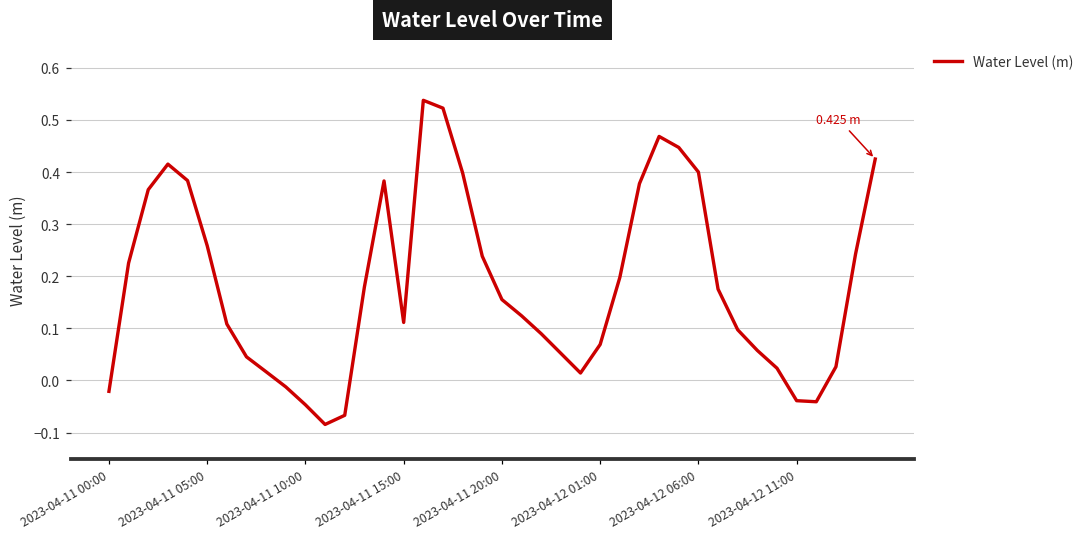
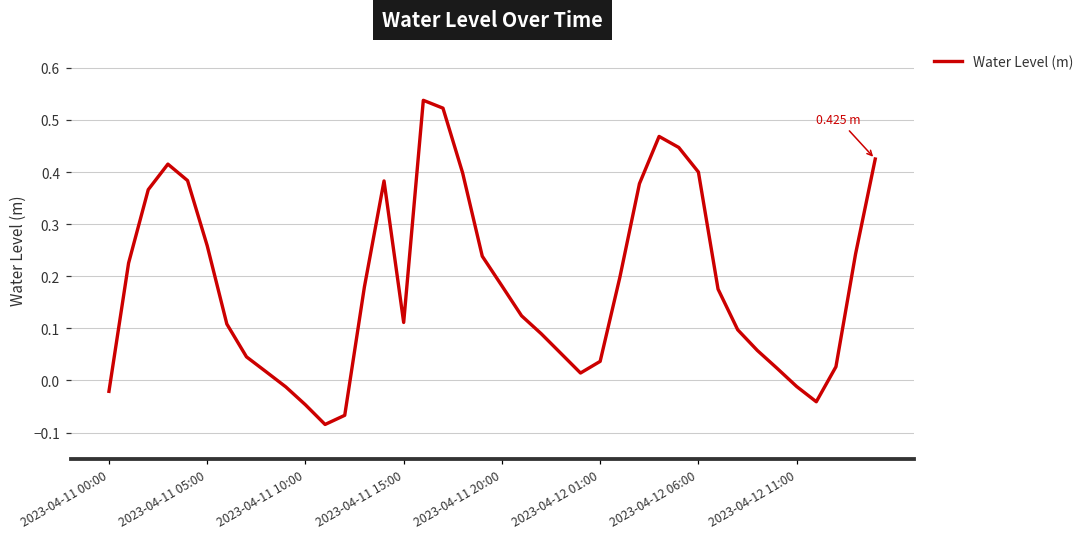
2023-04-11 20:00: 0.16 -> 0.18
2023-04-12 01:00: 0.07 -> 0.04
2023-04-12 11:00: -0.04 -> -0.01
